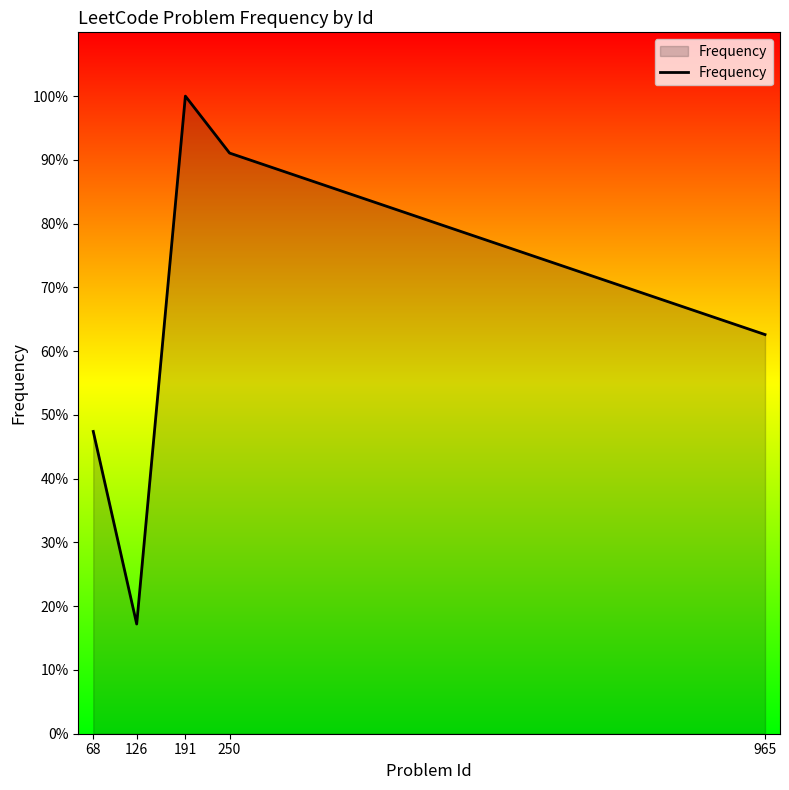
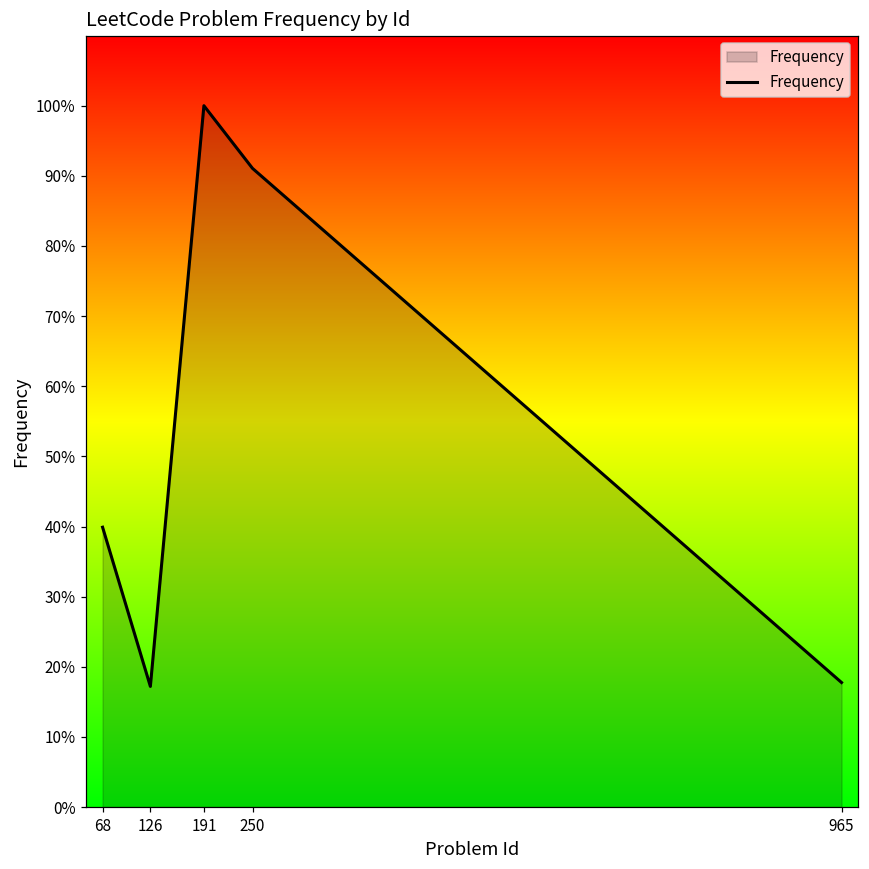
68: 47% -> 40%
965: 63% -> 18%
